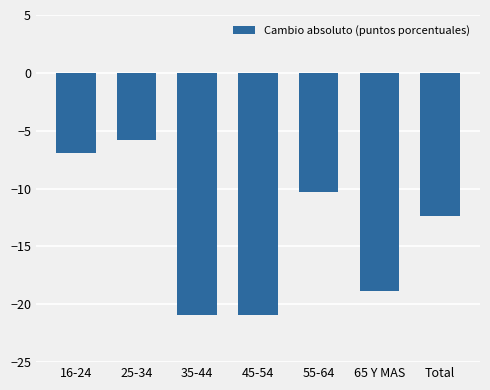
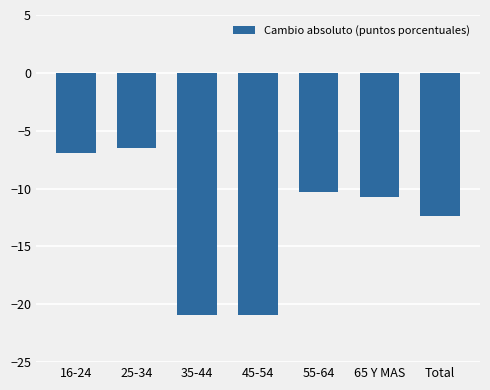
25-34: -5.8 -> -6.5
65 Y MAS: -18.8 -> -10.7
